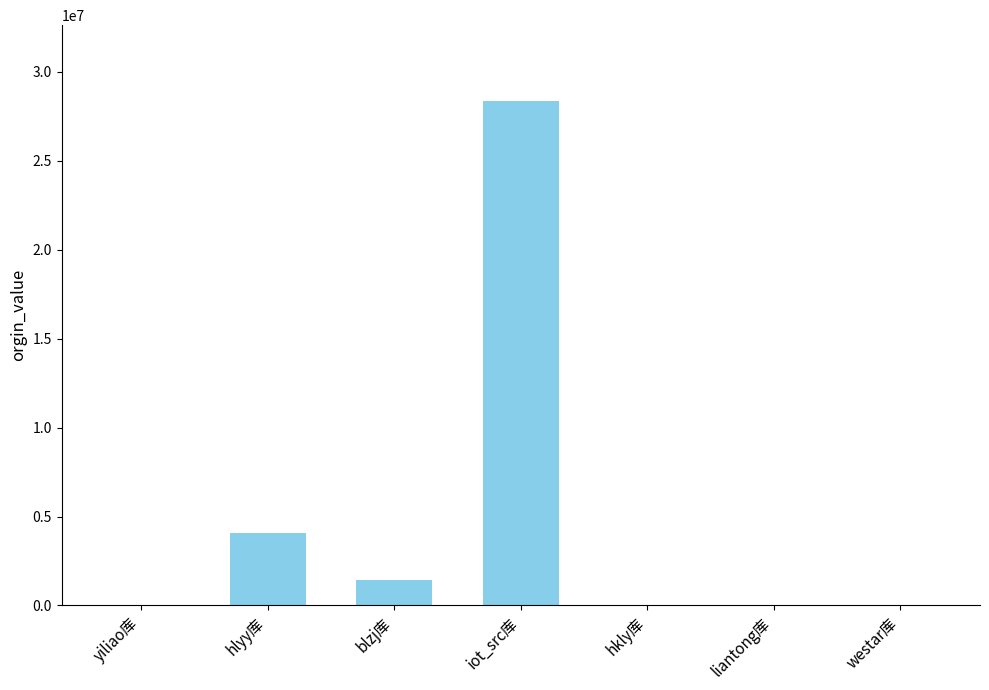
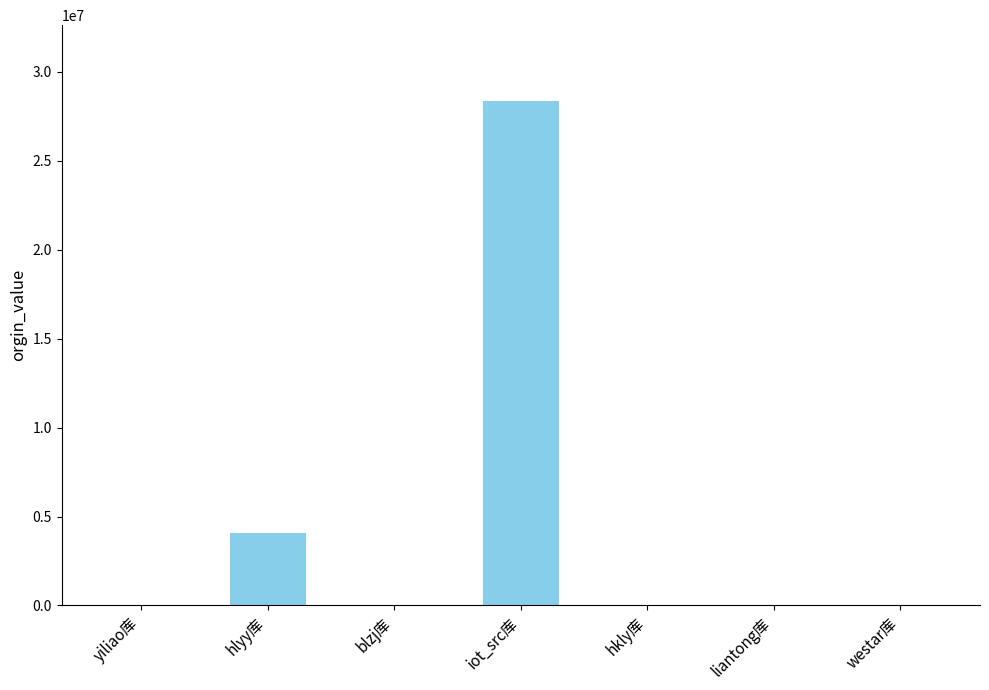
blzj库: 1500000 -> 0
